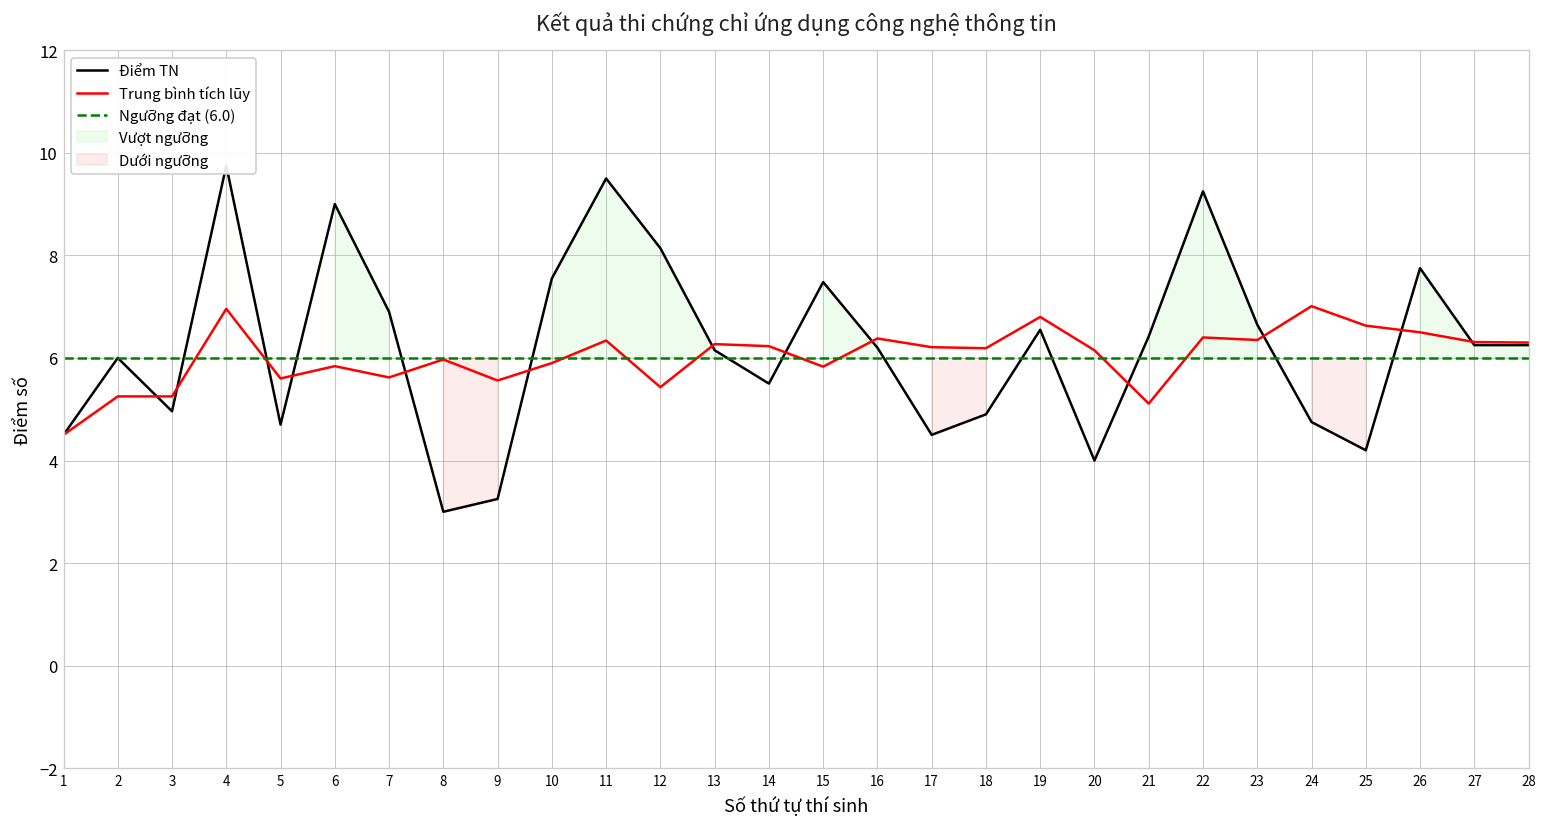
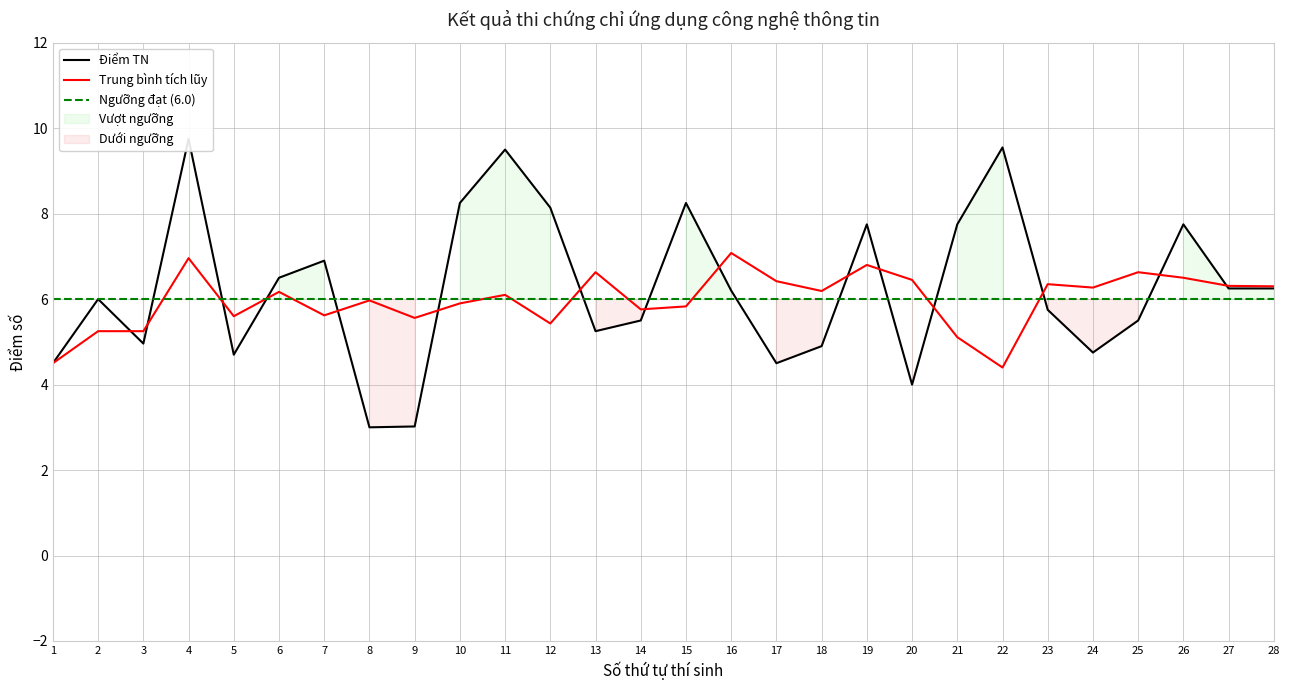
Điểm TN, 6: 9.0 -> 6.5
Trung bình tích lũy, 6: 5.8 -> 6.2
Điểm TN, 9: 3.3 -> 3.0
Điểm TN, 10: 7.6 -> 8.3
Trung bình tích lũy, 11: 6.3 -> 6.1
Điểm TN, 13: 6.2 -> 5.3
Trung bình tích lũy, 13: 6.3 -> 6.6
Trung bình tích lũy, 14: 6.2 -> 5.8
Điểm TN, 15: 7.5 -> 8.3
Trung bình tích lũy, 16: 6.4 -> 7.1
Trung bình tích lũy, 17: 6.2 -> 6.4
Điểm TN, 19: 6.6 -> 7.8
Trung bình tích lũy, 20: 6.2 -> 6.5
Điểm TN, 21: 6.4 -> 7.8
Điểm TN, 22: 9.3 -> 9.6
Trung bình tích lũy, 22: 6.4 -> 4.4
Điểm TN, 23: 6.7 -> 5.8
Trung bình tích lũy, 24: 7.0 -> 6.3
Điểm TN, 25: 4.2 -> 5.5
